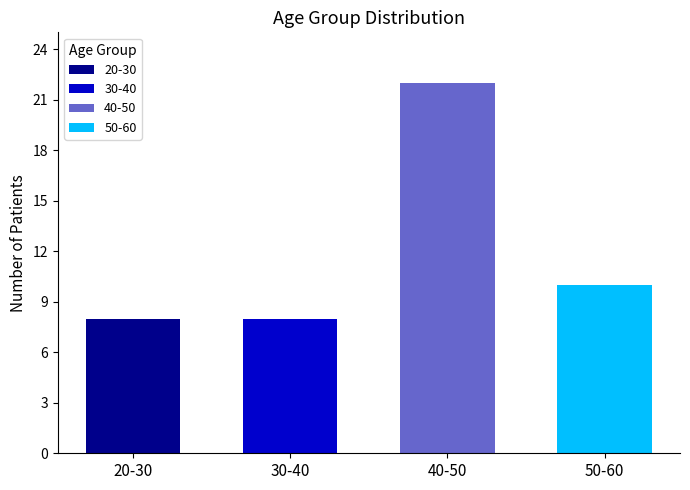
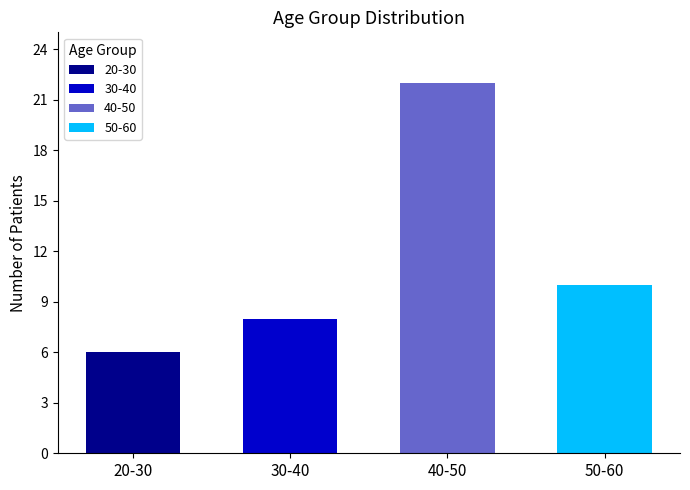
20-30: 8 -> 6
